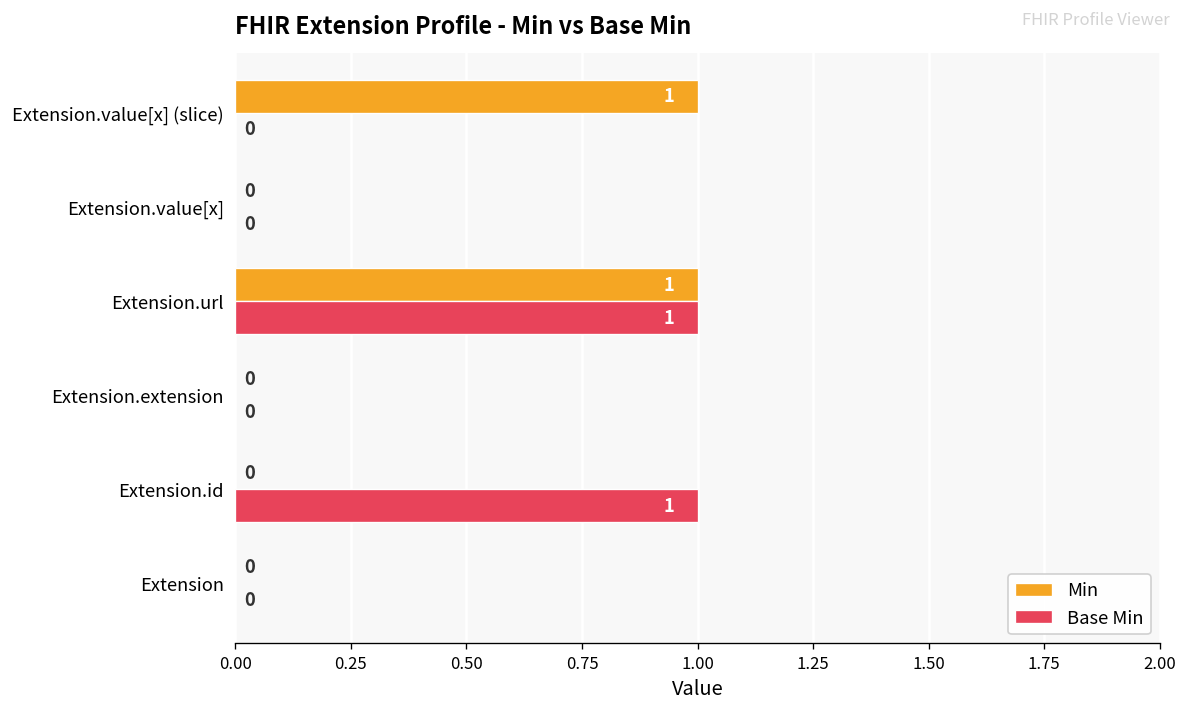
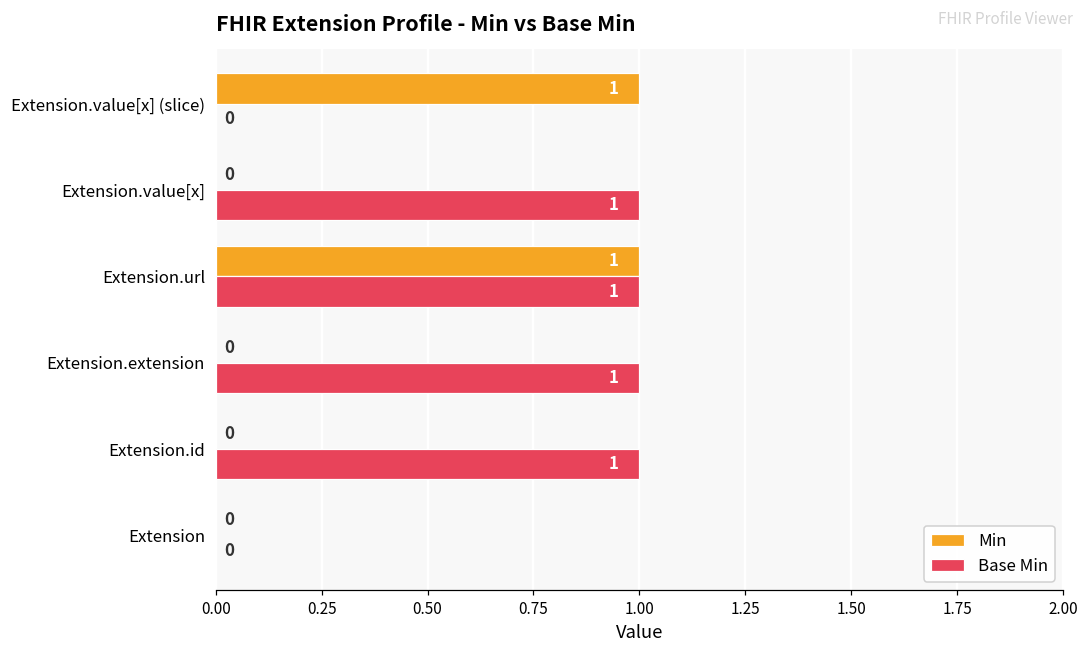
Base Min, Extension.value[x]: 0 -> 1
Base Min, Extension.extension: 0 -> 1
